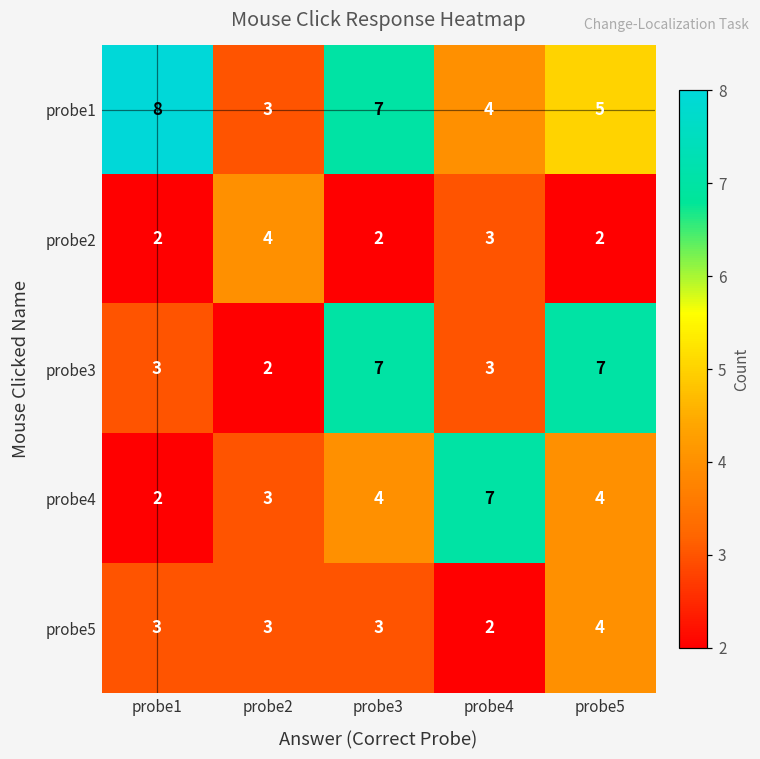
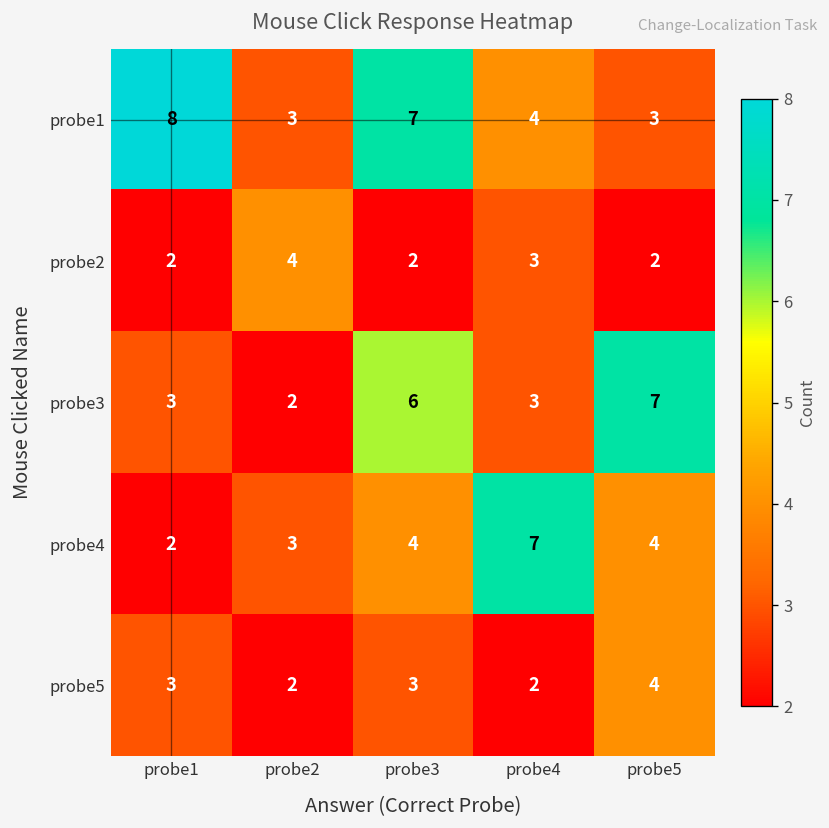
probe1, probe5: 5 -> 3
probe3, probe3: 7 -> 6
probe5, probe2: 3 -> 2
